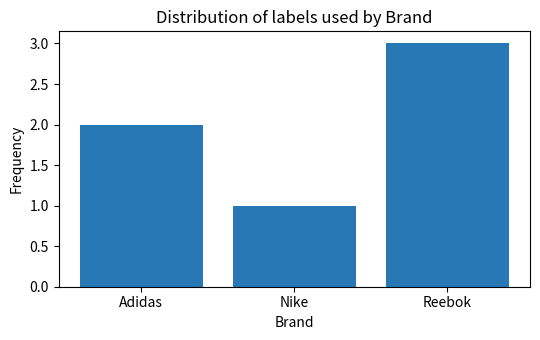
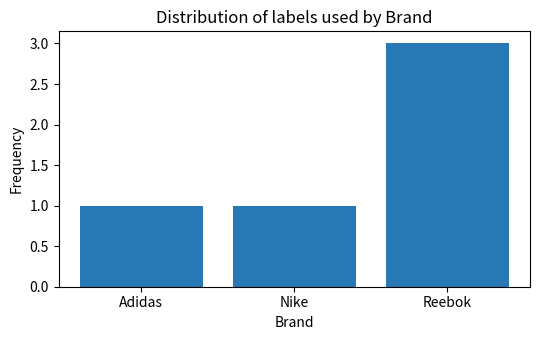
Adidas: 2 -> 1
